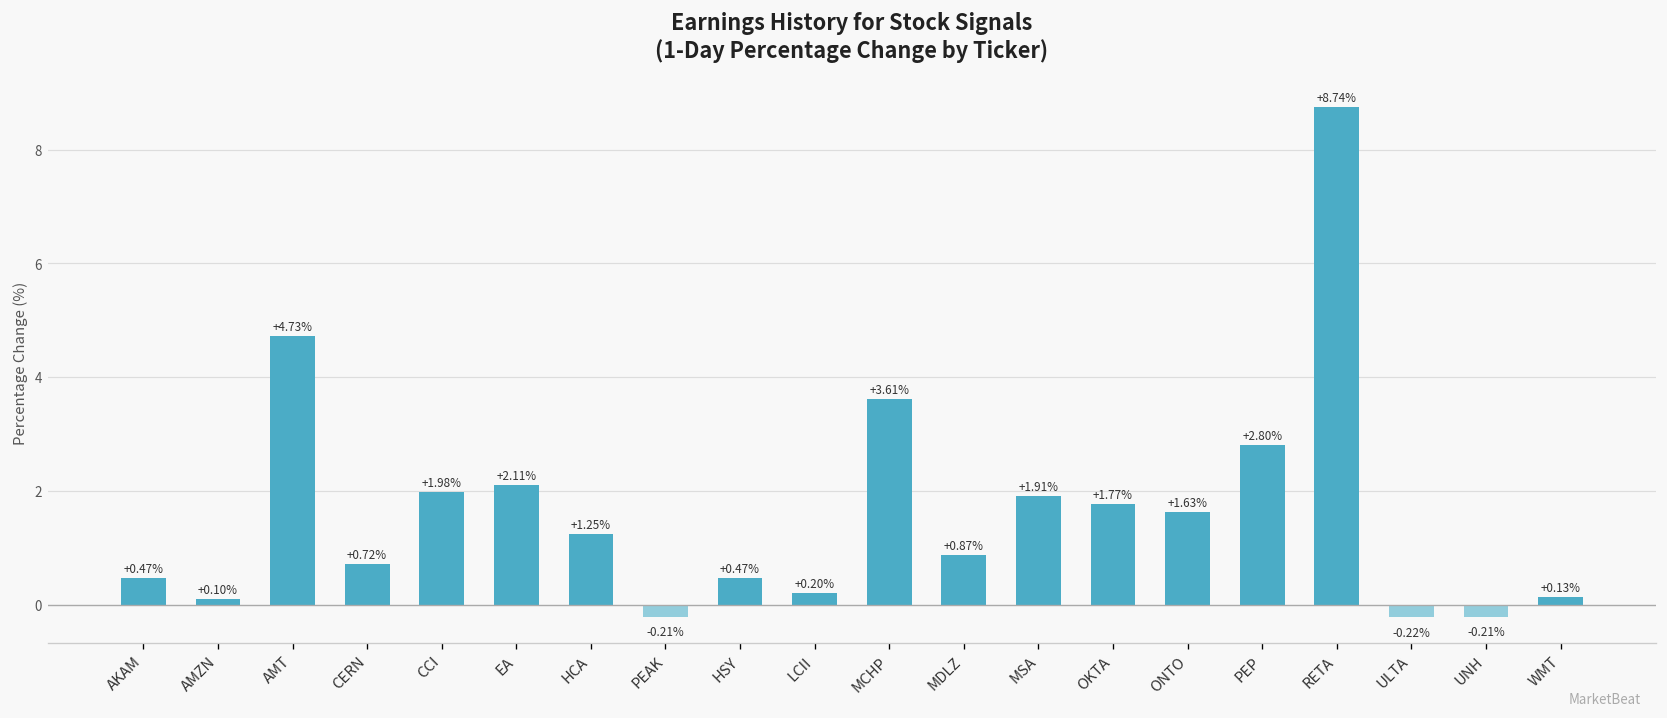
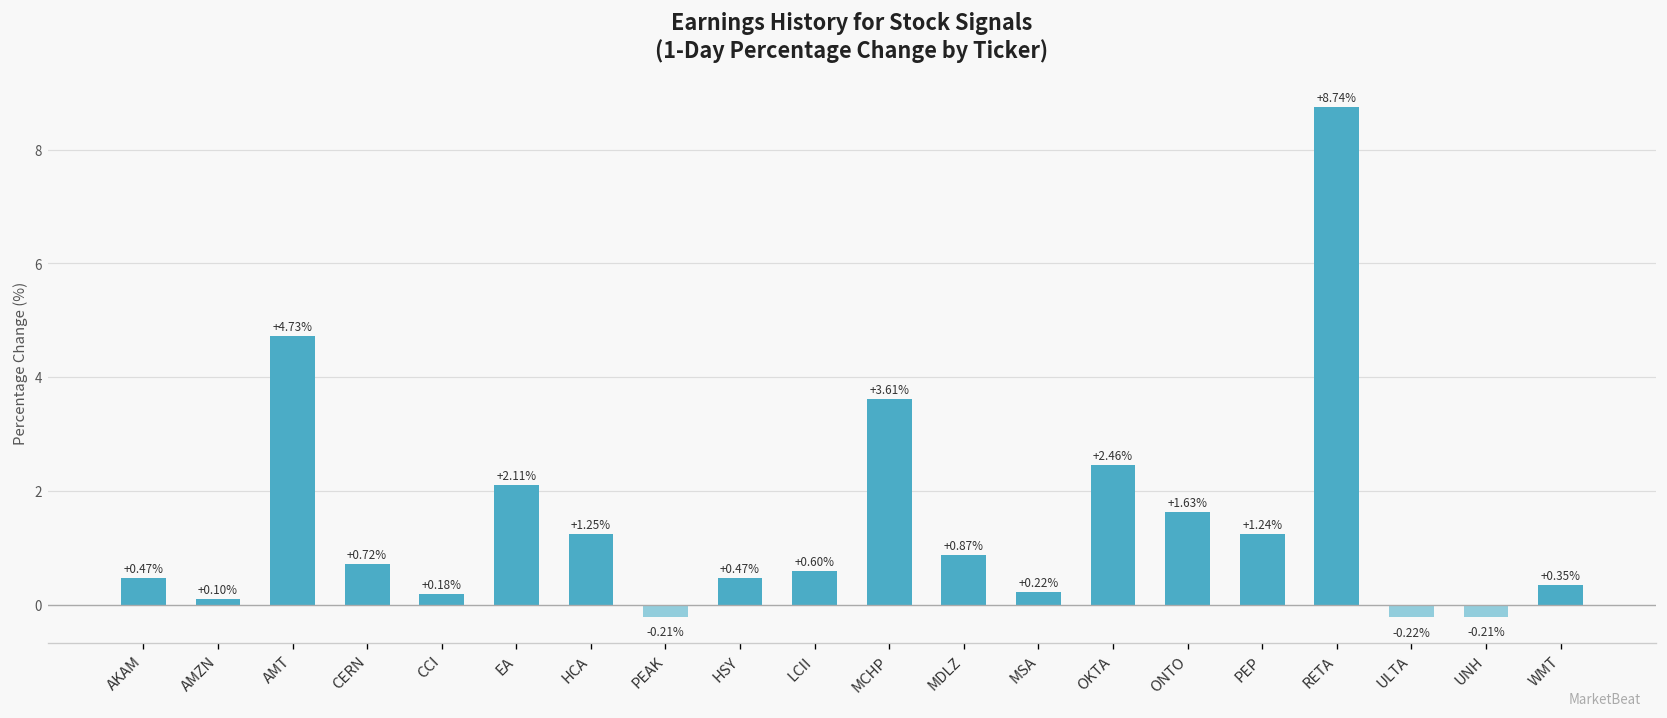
CCI: +1.98% -> +0.18%
LCII: +0.20% -> +0.60%
MSA: +1.91% -> +0.22%
OKTA: +1.77% -> +2.46%
PEP: +2.80% -> +1.24%
WMT: +0.13% -> +0.35%
